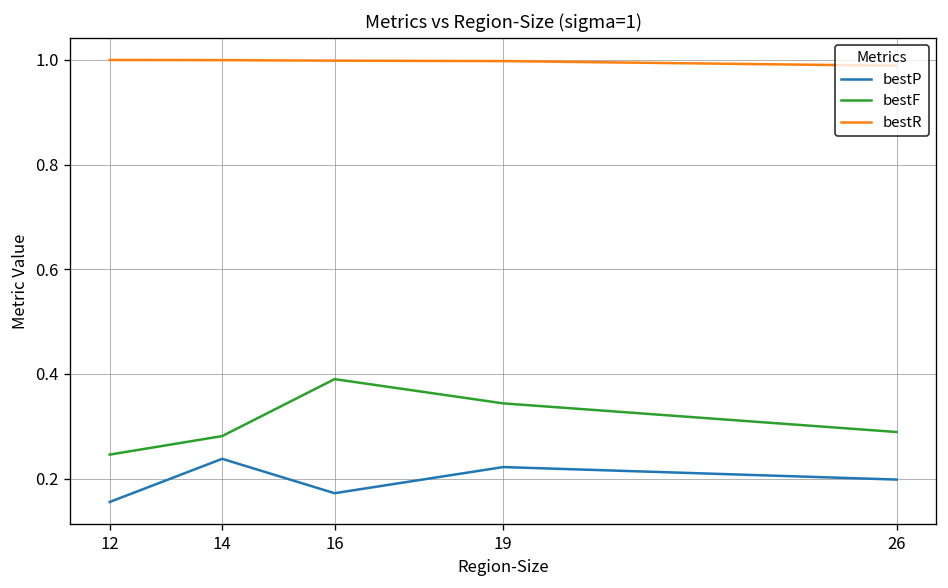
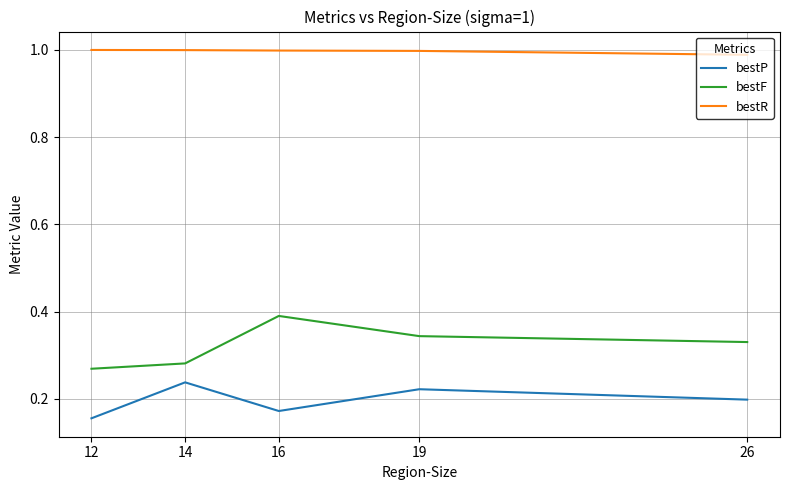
bestF, 12: 0.25 -> 0.27
bestF, 26: 0.29 -> 0.33
